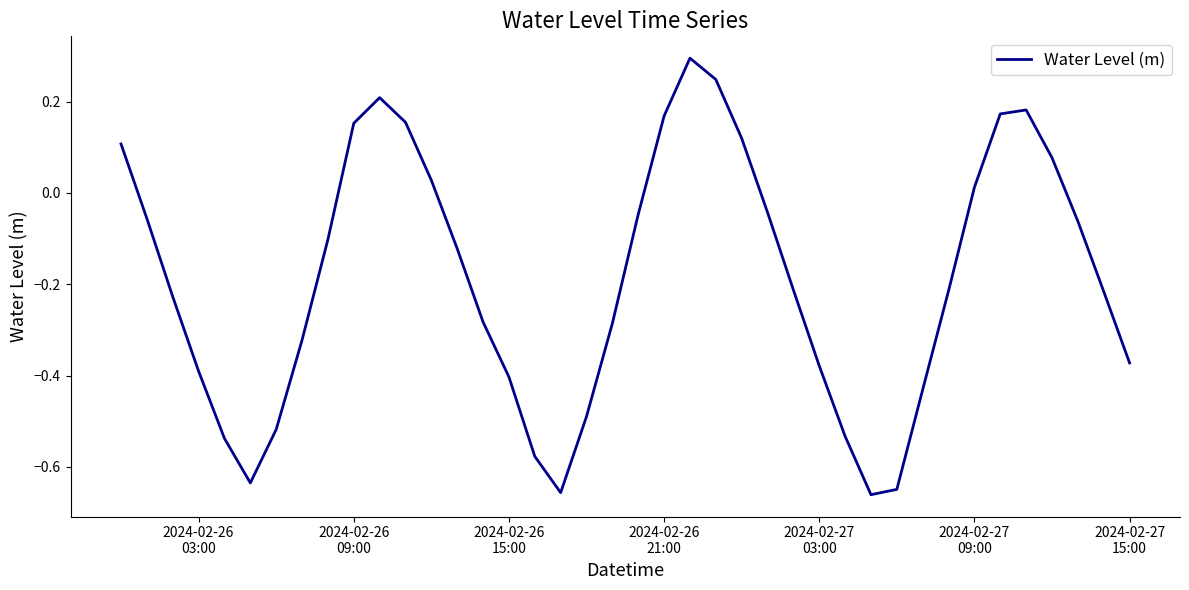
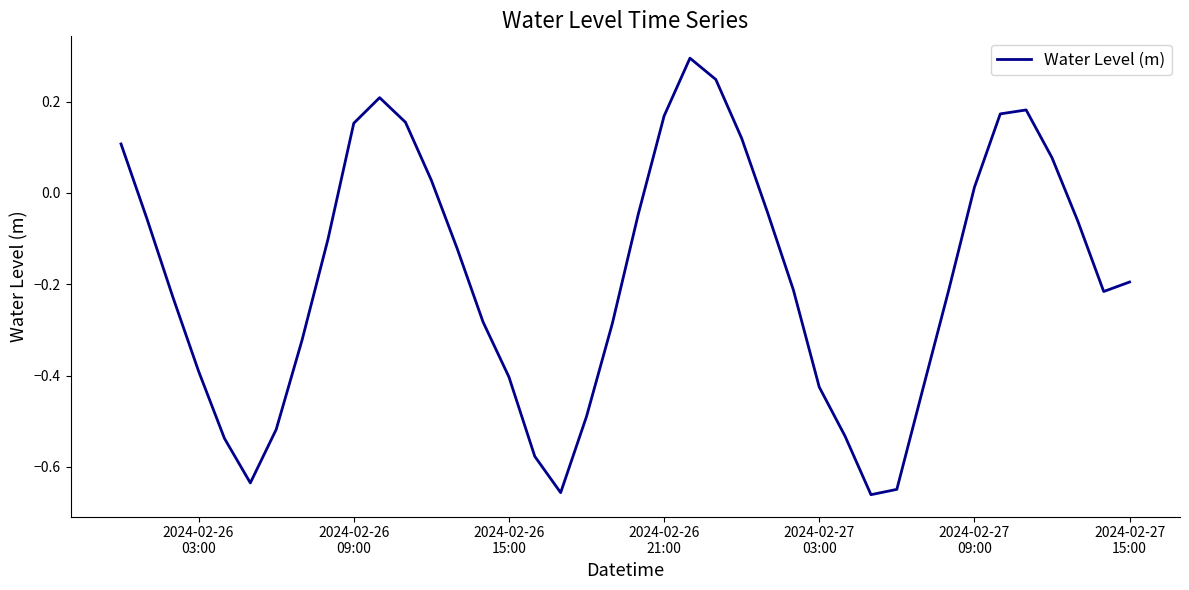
2024-02-27 03:00: -0.38 -> -0.43
2024-02-27 15:00: -0.37 -> -0.20
